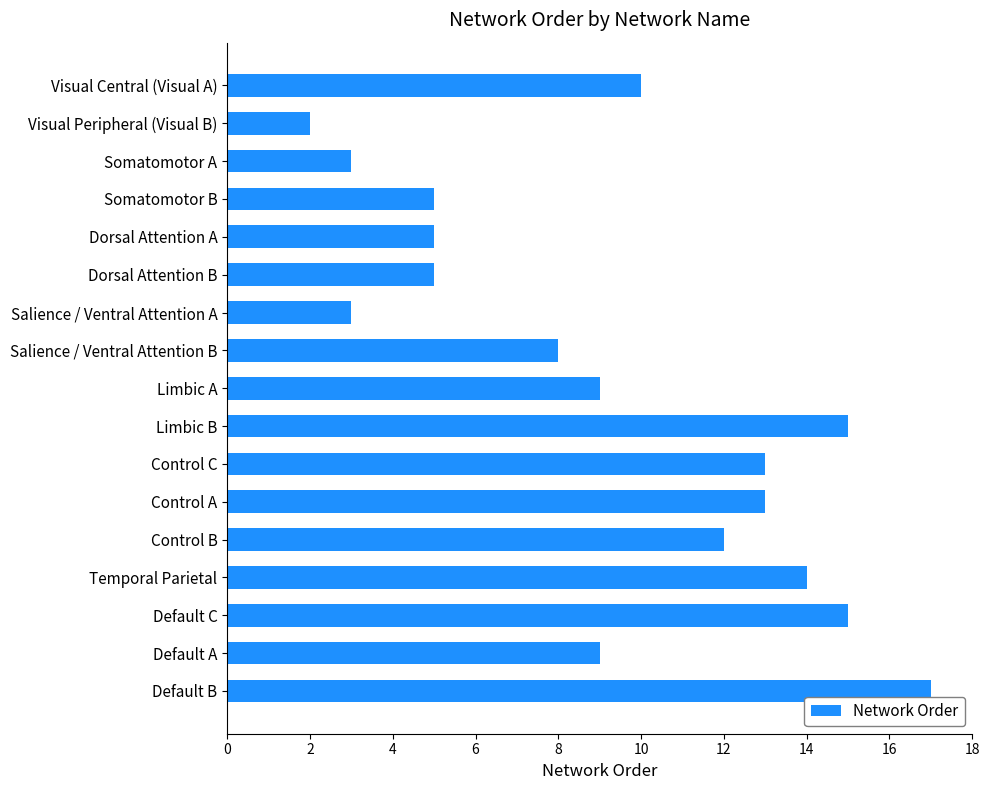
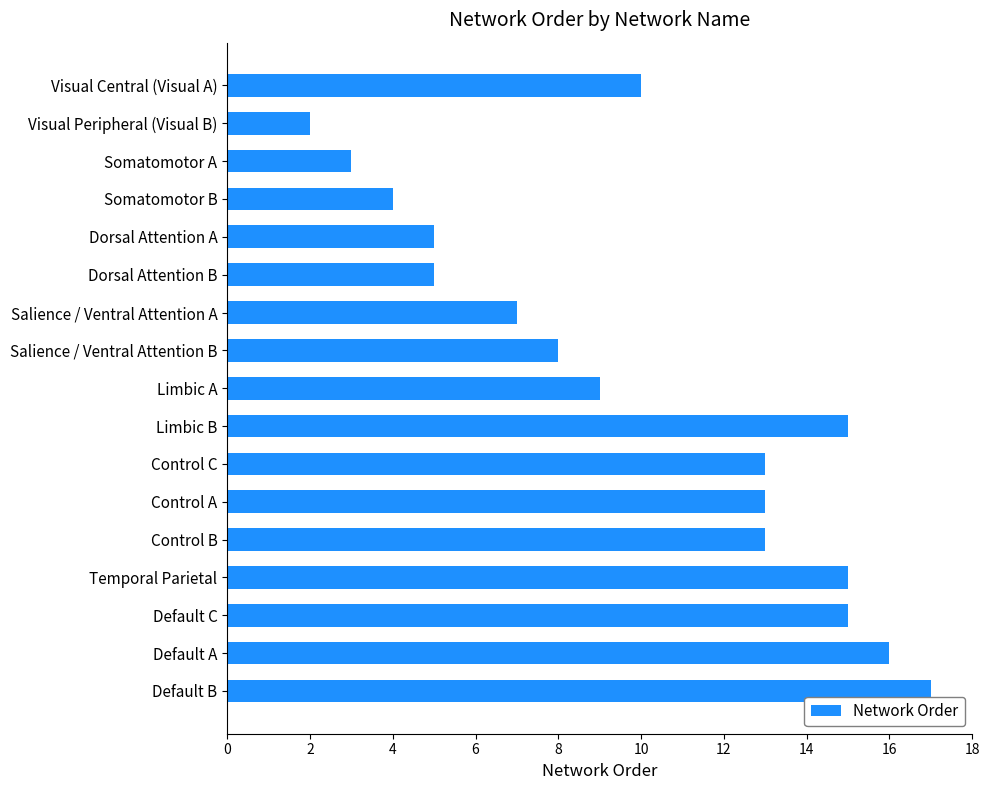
Somatomotor B: 5 -> 4
Salience / Ventral Attention A: 3 -> 7
Control B: 12 -> 13
Temporal Parietal: 14 -> 15
Default A: 9 -> 16
